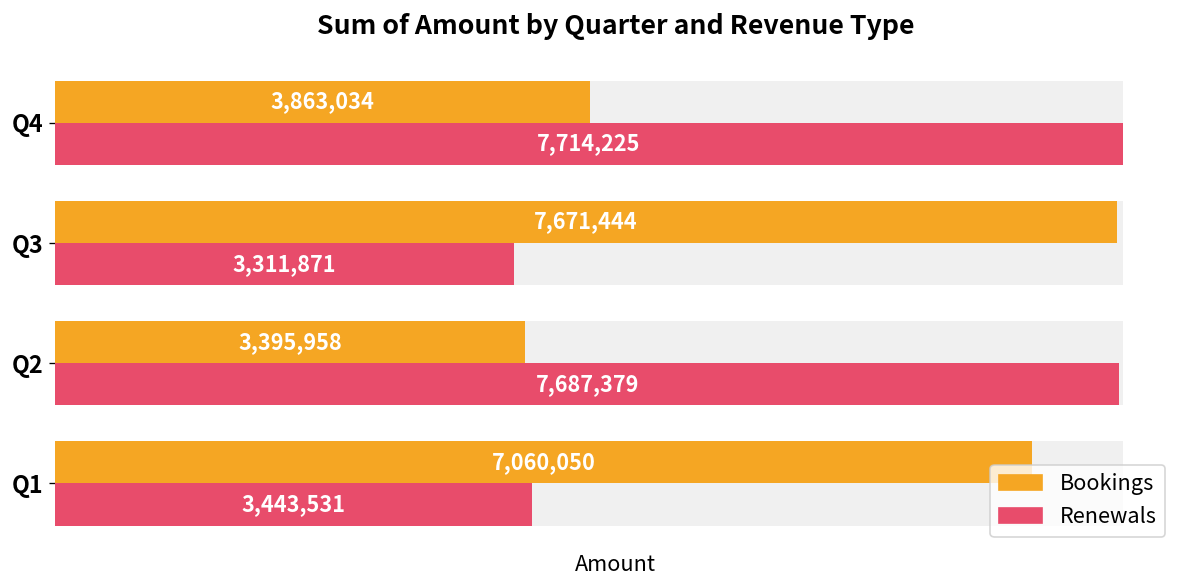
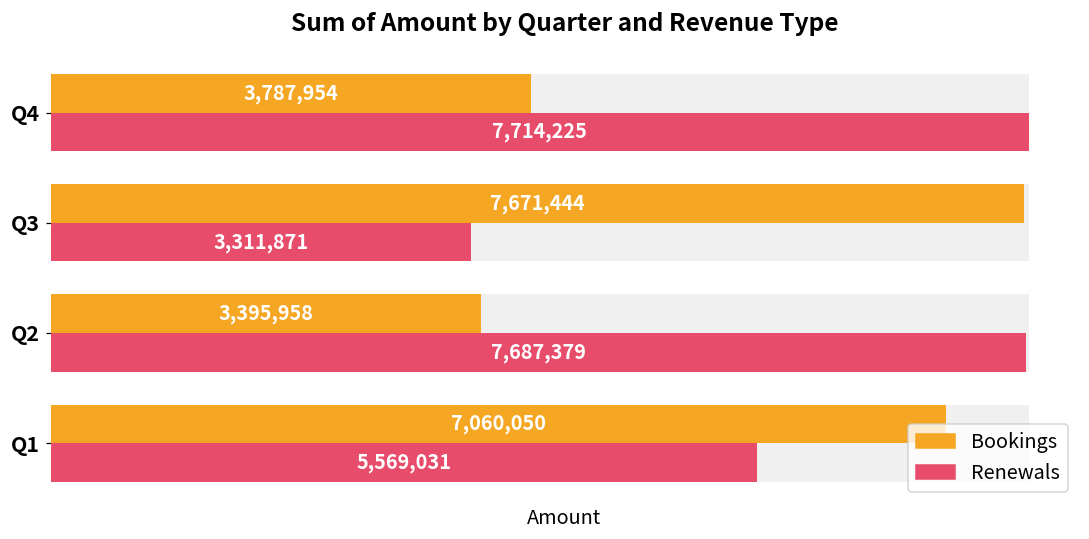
Bookings, Q4: 3,863,034 -> 3,787,954
Renewals, Q1: 3,443,531 -> 5,569,031
